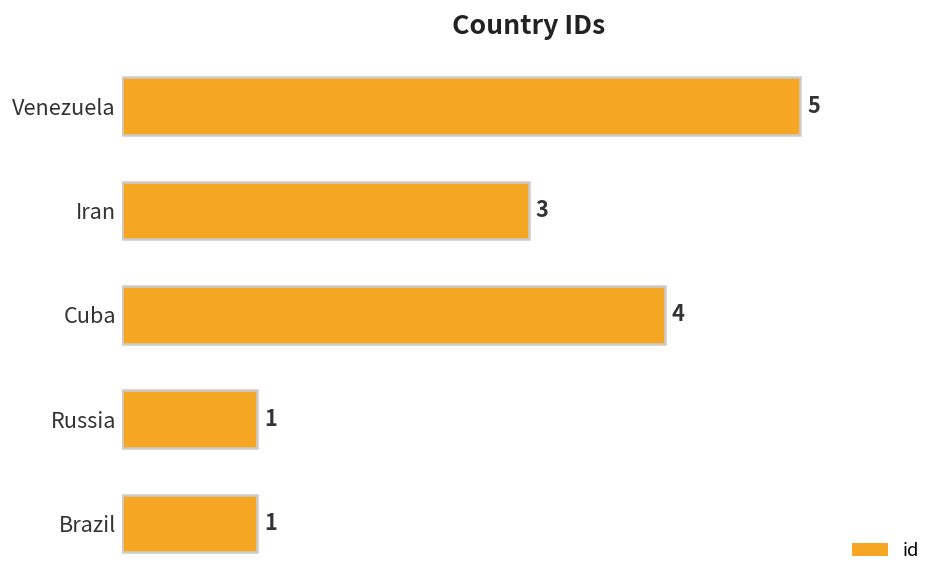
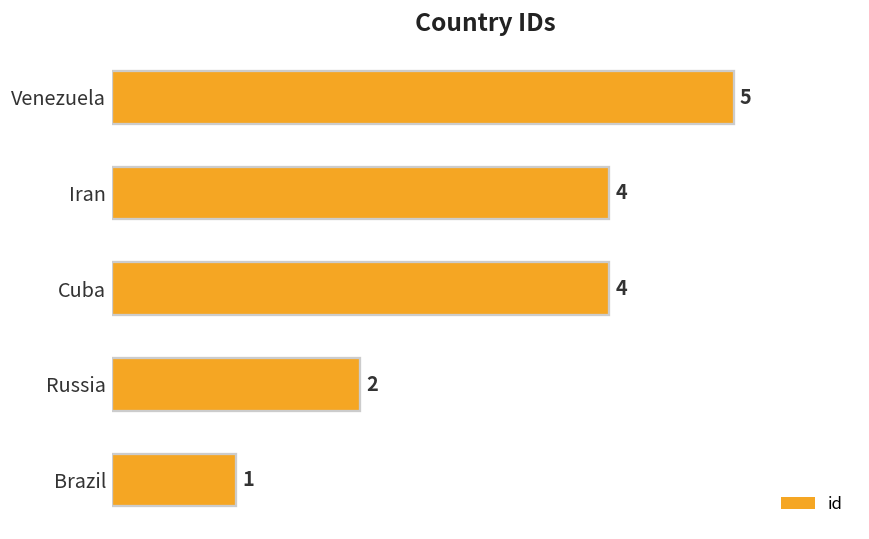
Iran: 3 -> 4
Russia: 1 -> 2
